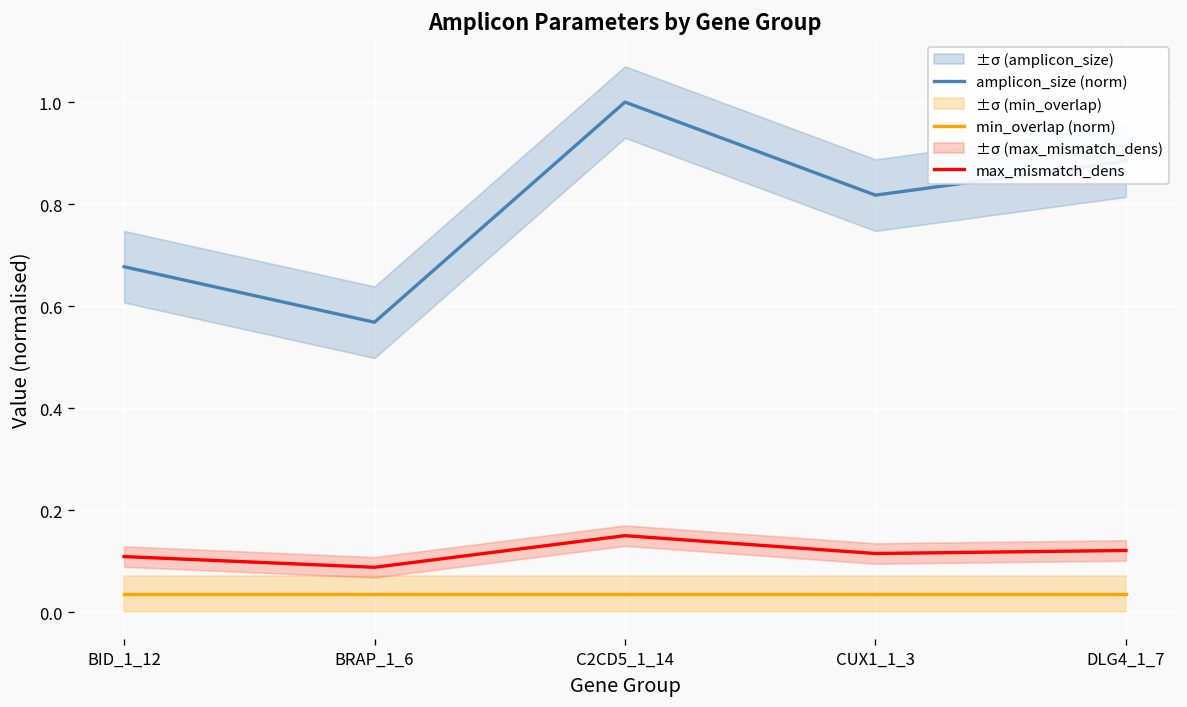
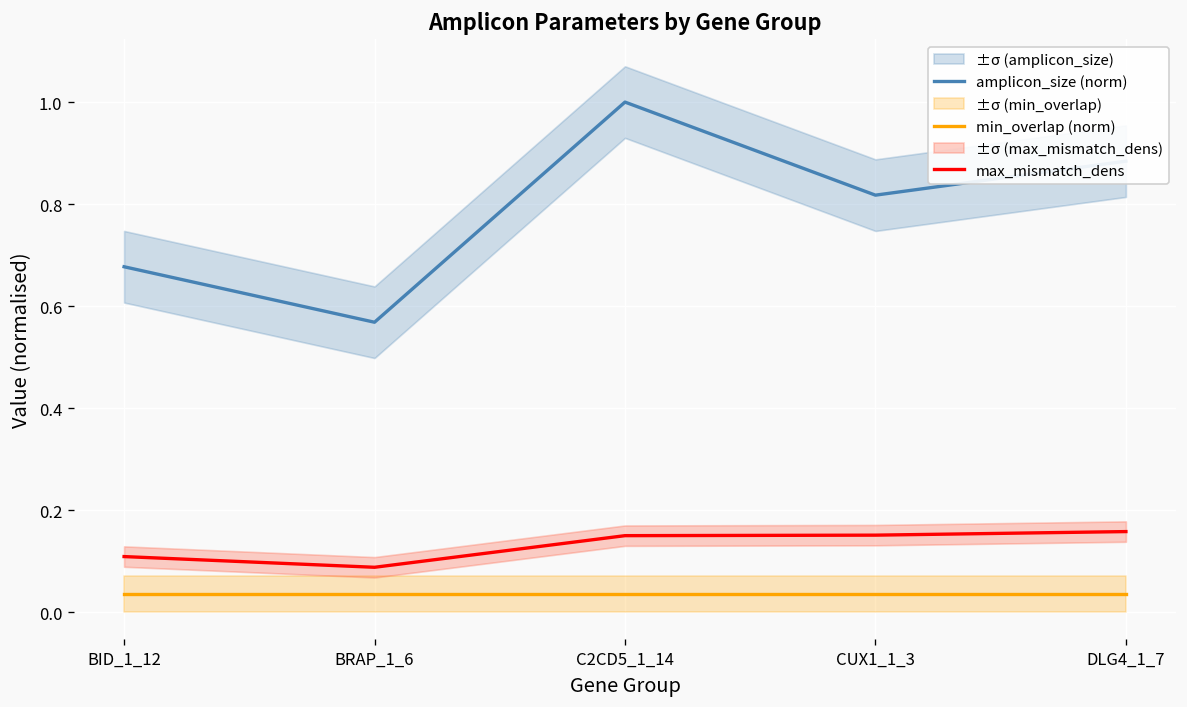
max_mismatch_dens, CUX1_1_3: 0.12 -> 0.15
max_mismatch_dens, DLG4_1_7: 0.12 -> 0.16
